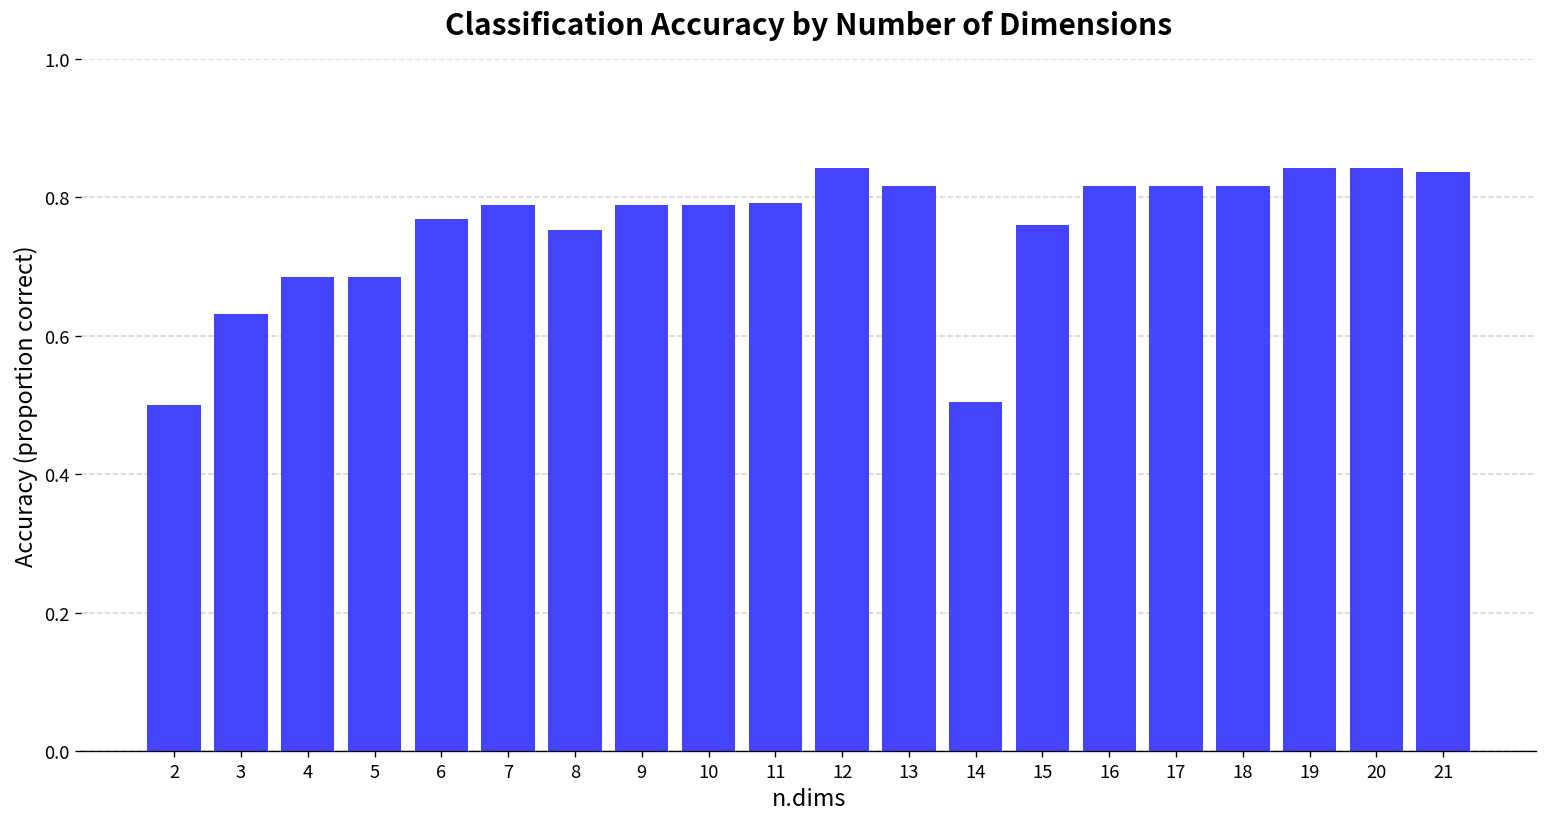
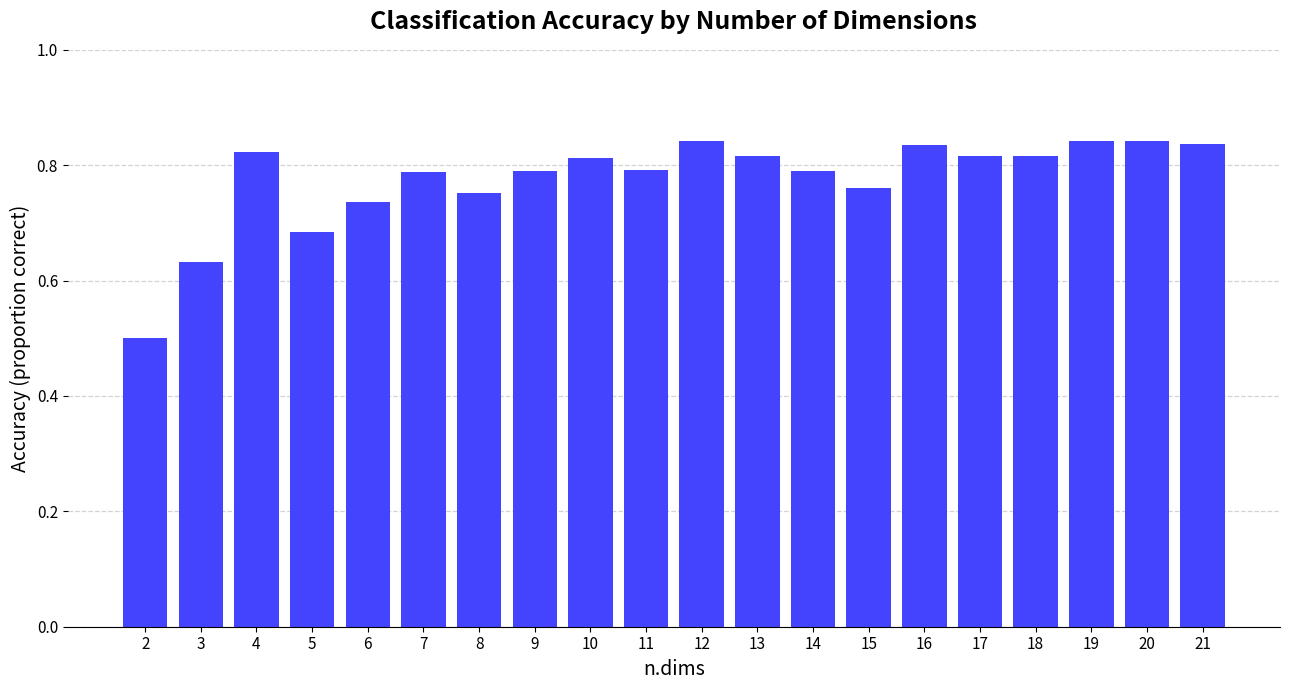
4: 0.68 -> 0.82
6: 0.77 -> 0.74
10: 0.79 -> 0.81
14: 0.50 -> 0.79
16: 0.82 -> 0.84
